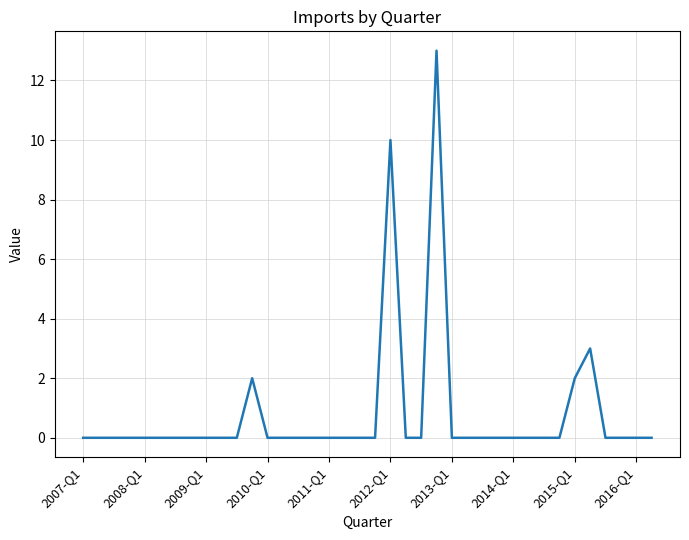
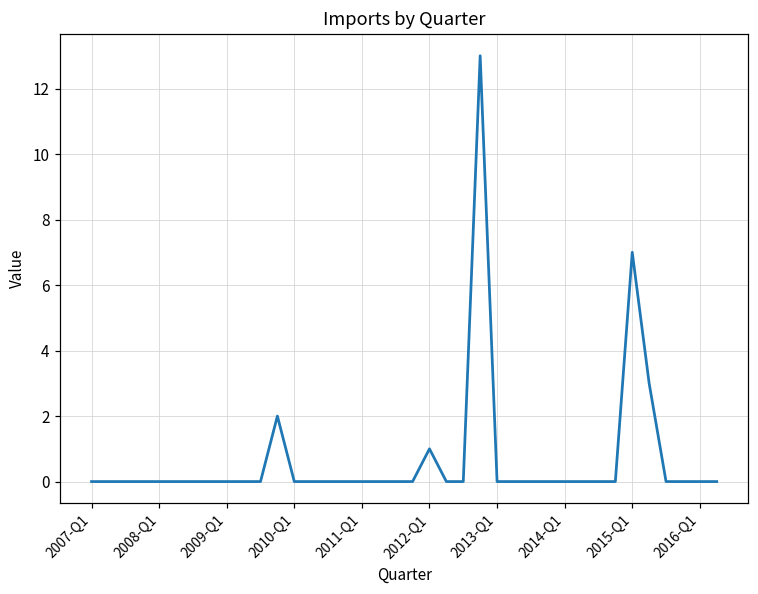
2012-Q1: 10 -> 1
2015-Q1: 2 -> 7
